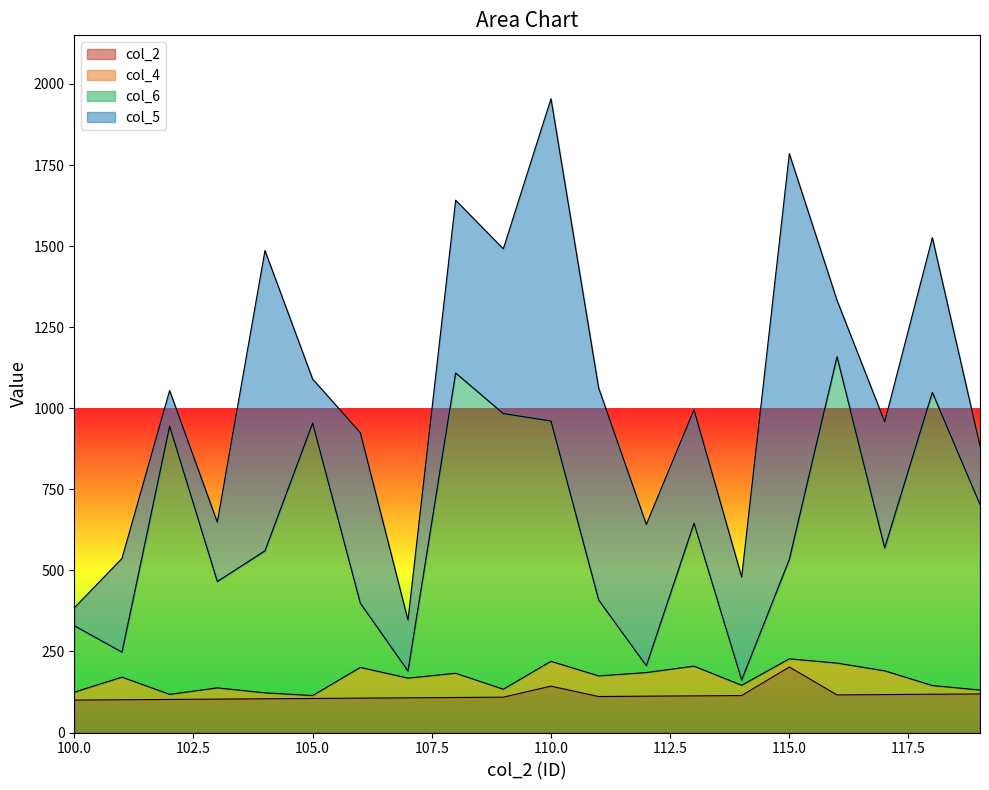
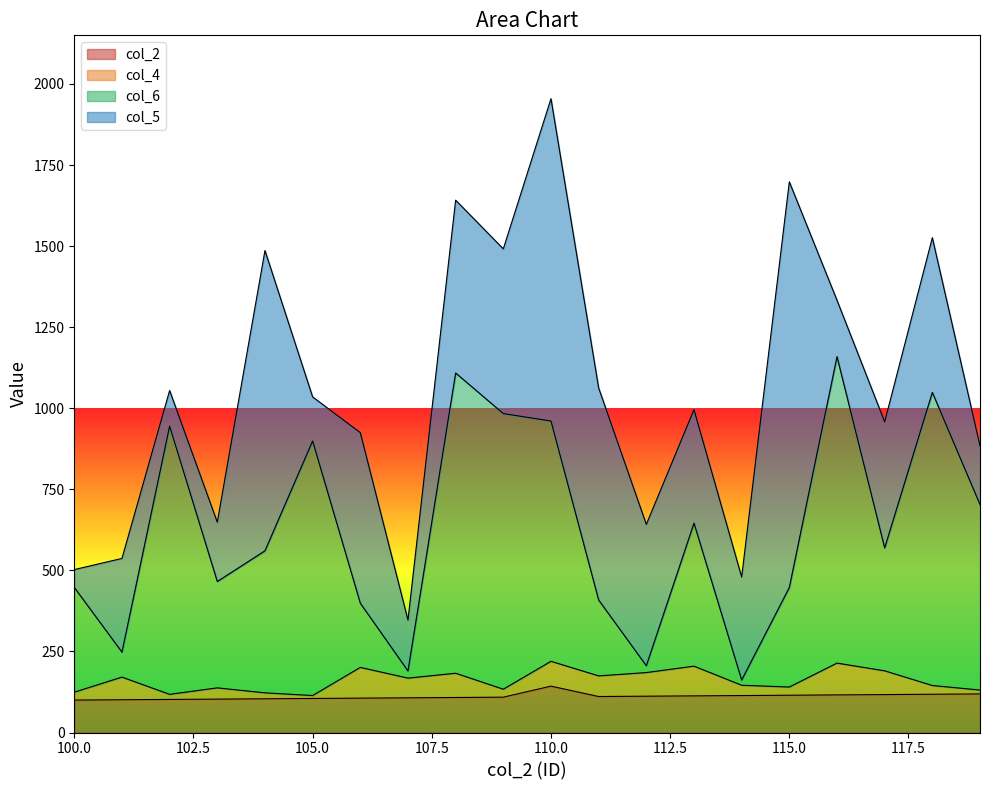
col_6, 100.0: 200 -> 320
col_6, 105.0: 840 -> 790
col_2, 115.0: 200 -> 120
